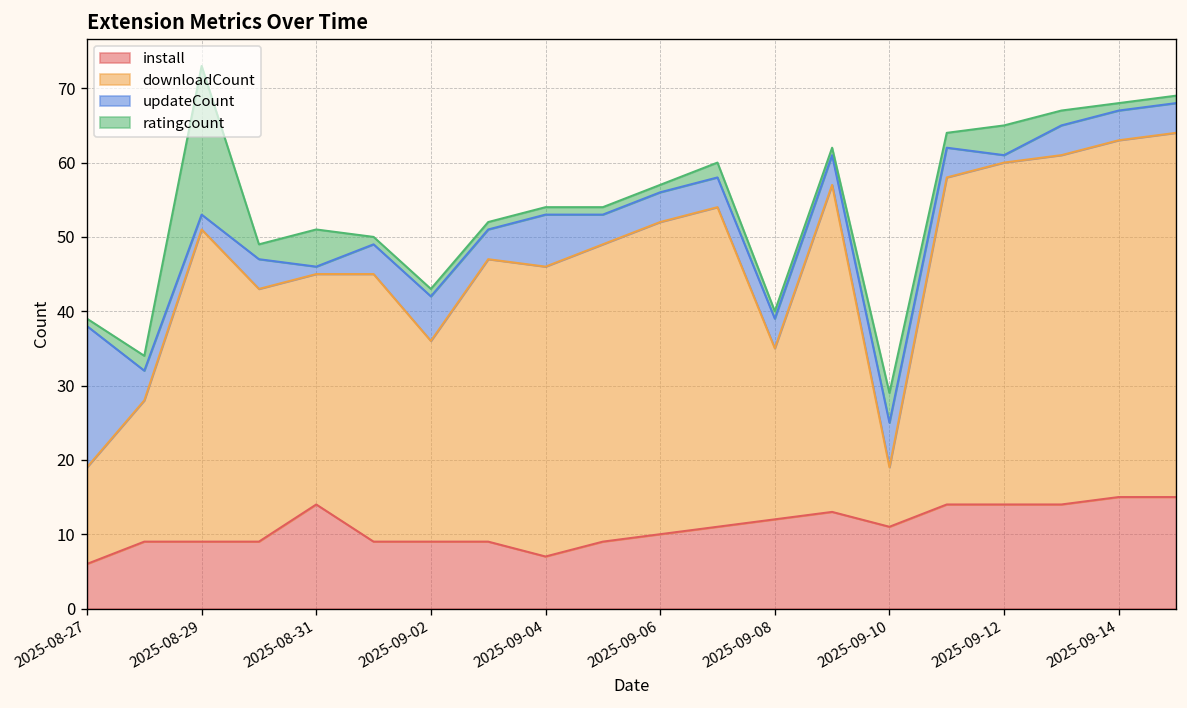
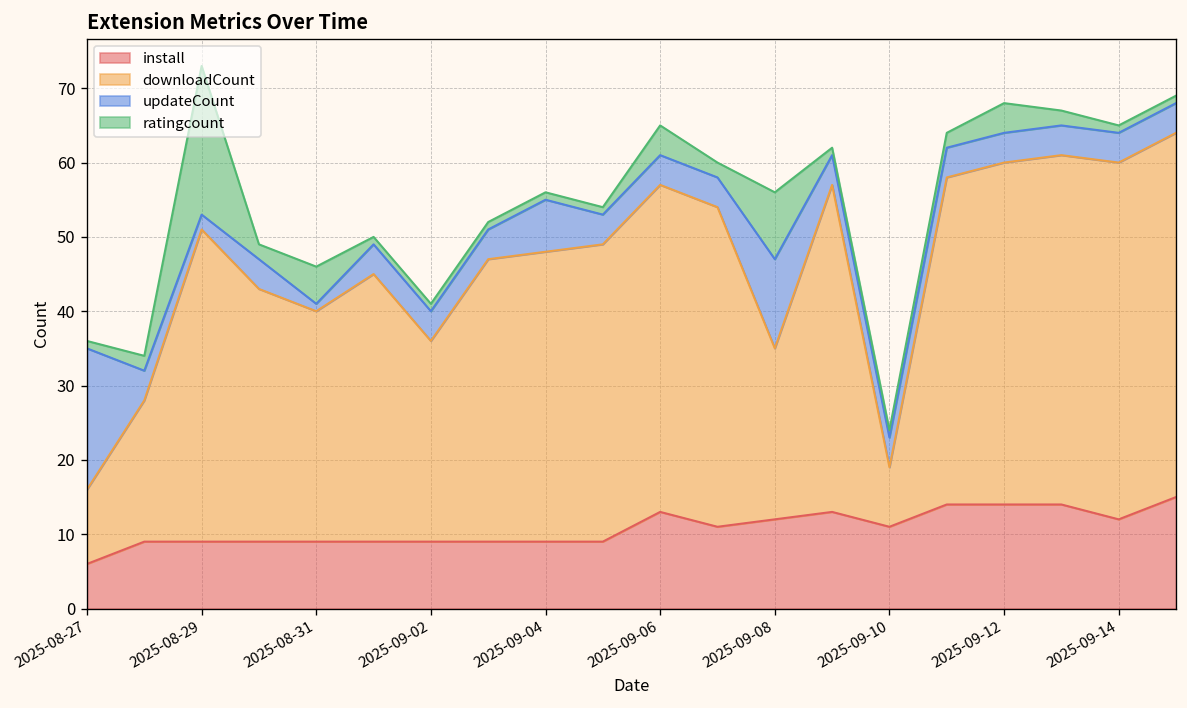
downloadCount, 2025-08-27: 13 -> 10
install, 2025-08-31: 14 -> 9
updateCount, 2025-09-02: 6 -> 4
install, 2025-09-04: 7 -> 9
install, 2025-09-06: 10 -> 13
downloadCount, 2025-09-06: 42 -> 44
ratingcount, 2025-09-06: 1 -> 4
updateCount, 2025-09-08: 4 -> 12
ratingcount, 2025-09-08: 1 -> 9
updateCount, 2025-09-10: 6 -> 4
ratingcount, 2025-09-10: 4 -> 1
updateCount, 2025-09-12: 1 -> 4
install, 2025-09-14: 15 -> 12
